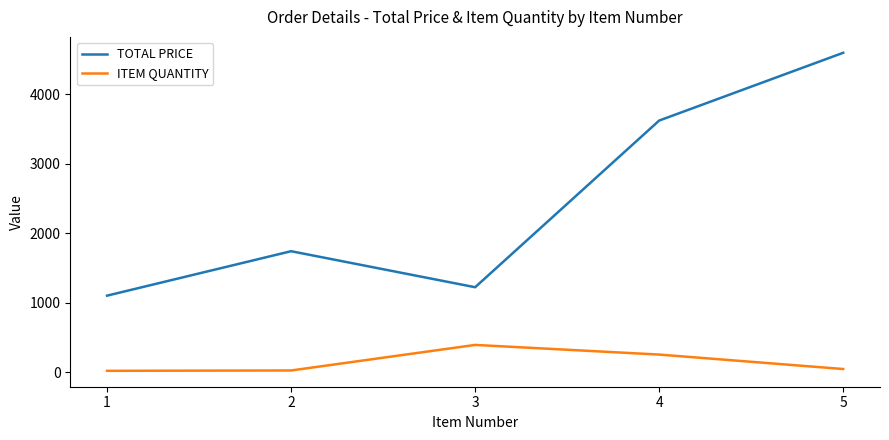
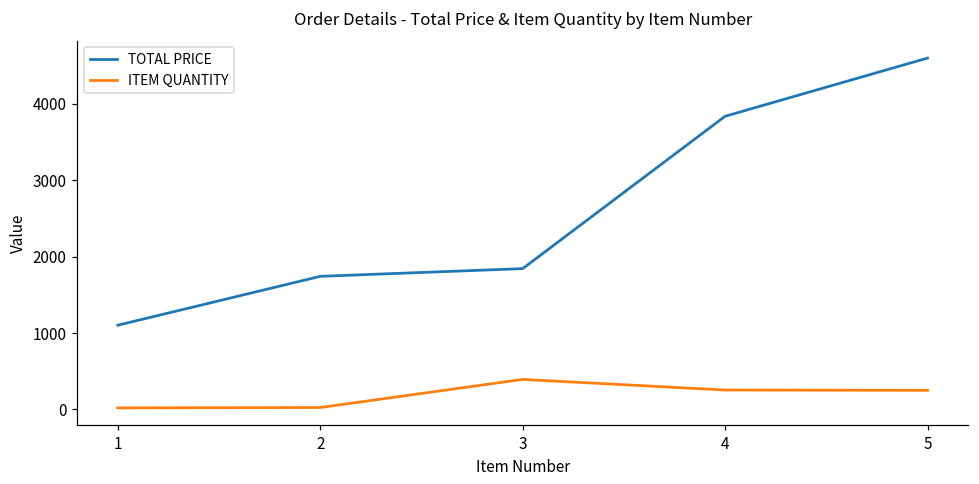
TOTAL PRICE, 3: 1200 -> 1800
TOTAL PRICE, 4: 3600 -> 3800
ITEM QUANTITY, 5: 0 -> 300
